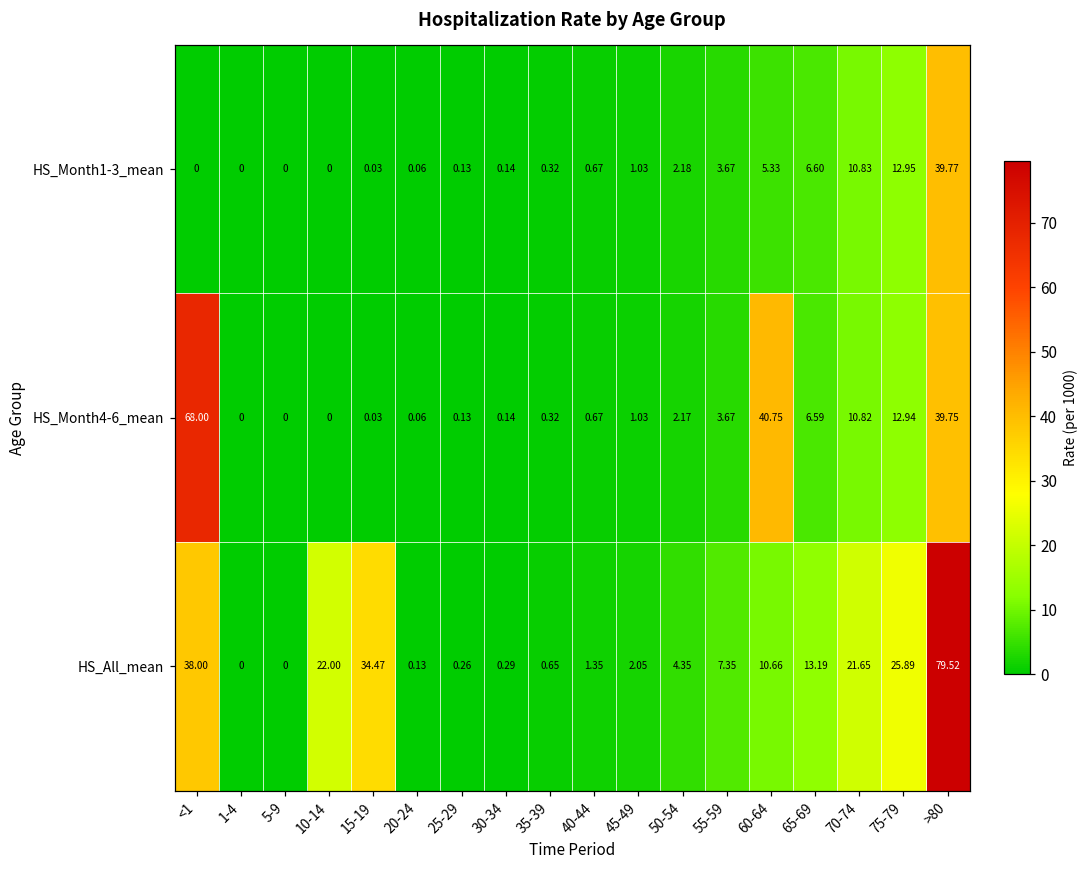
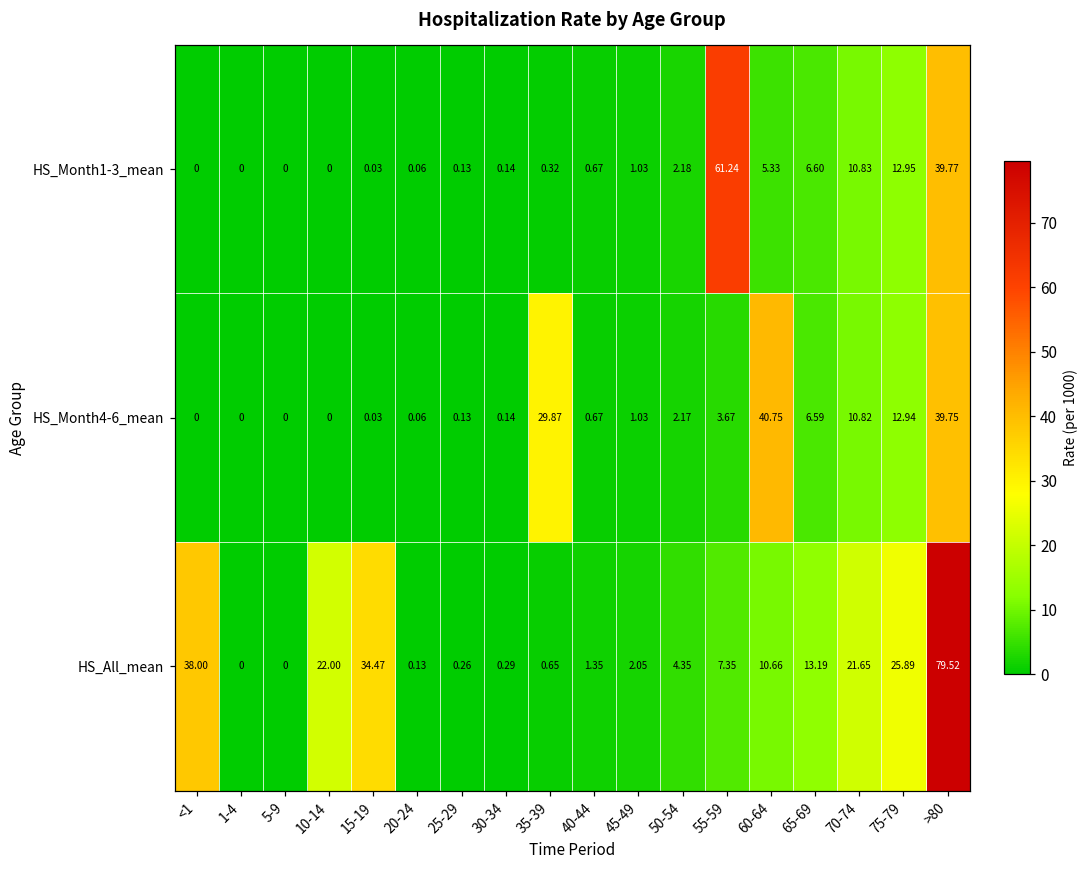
HS_Month1-3_mean, 55-59: 3.67 -> 61.24
HS_Month4-6_mean, <1: 68.00 -> 0
HS_Month4-6_mean, 35-39: 0.32 -> 29.87
